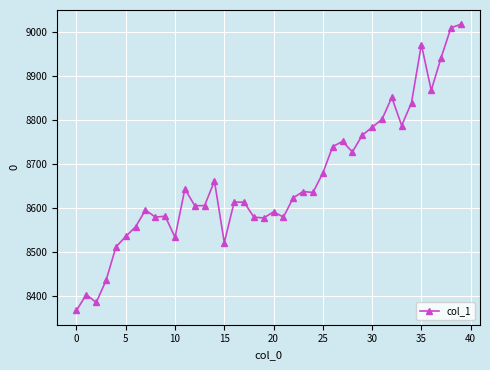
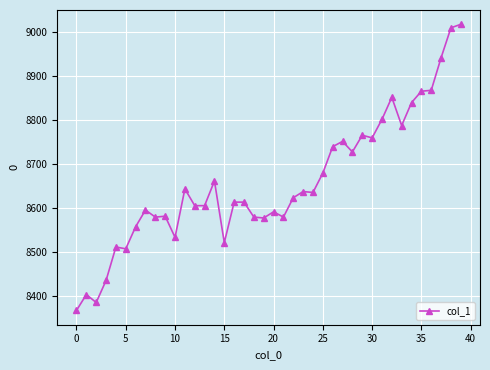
5: 8540 -> 8510
30: 8780 -> 8760
35: 8970 -> 8870
